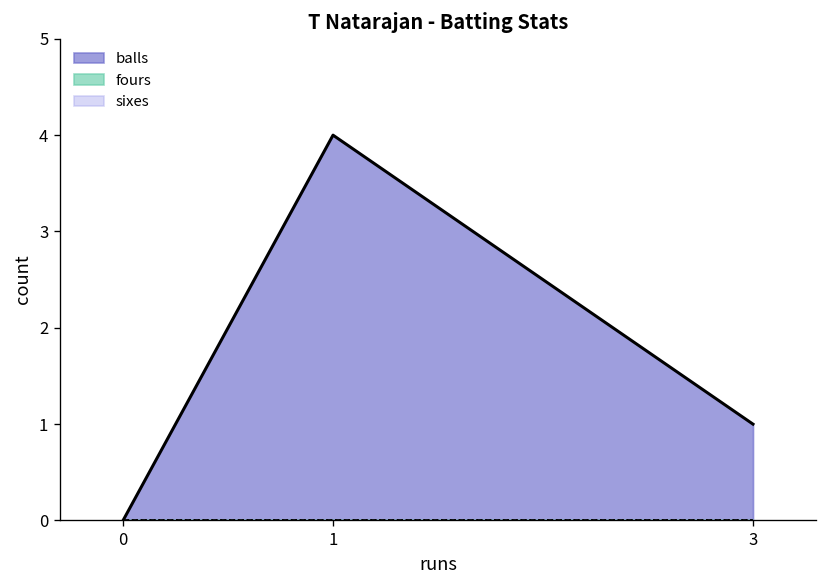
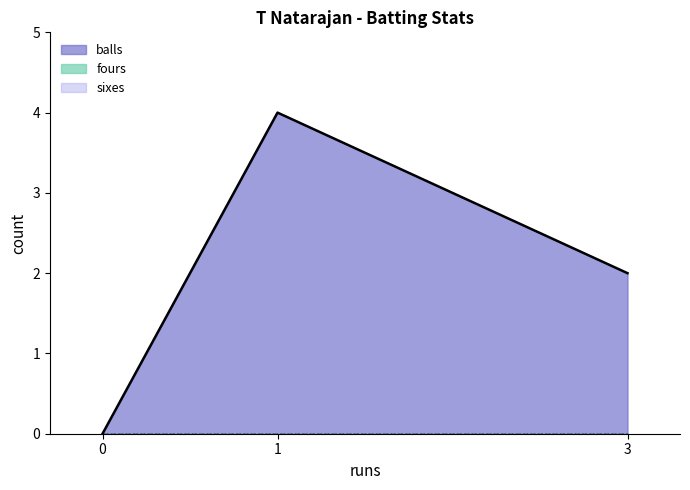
balls, 3: 1 -> 2
